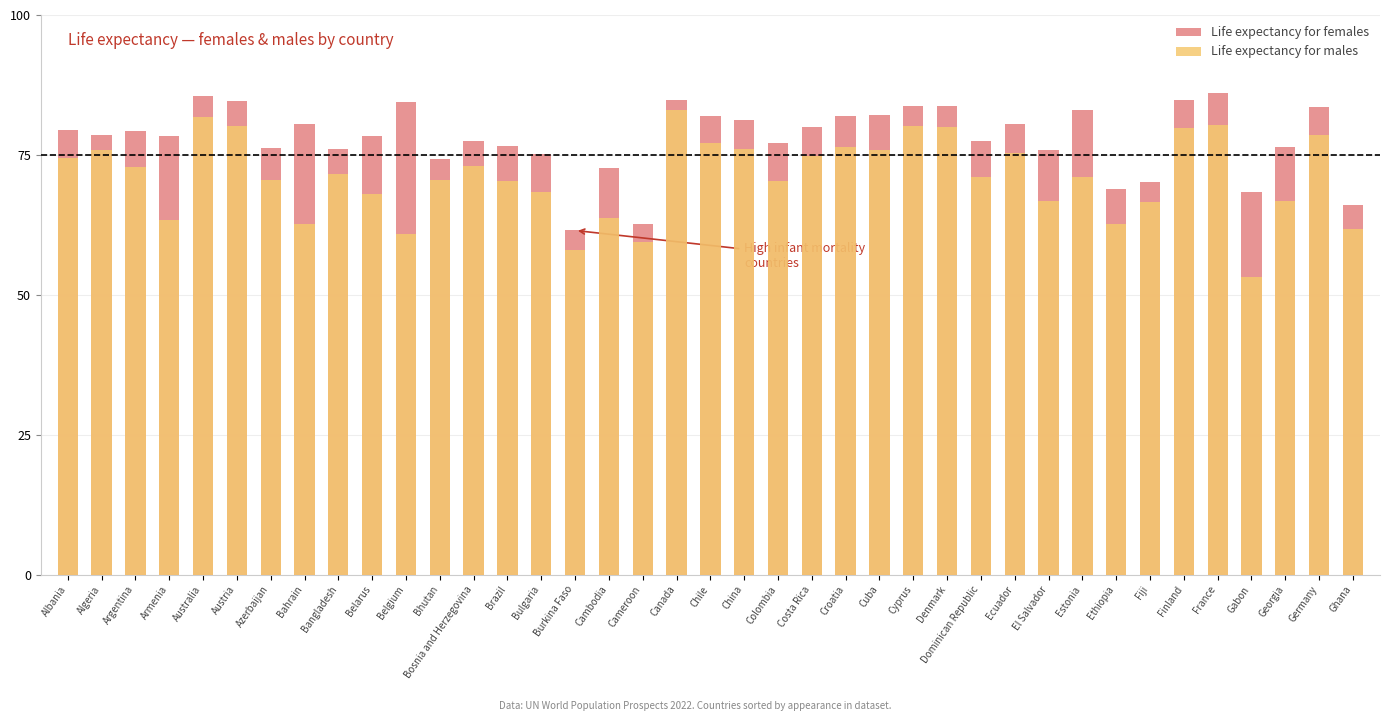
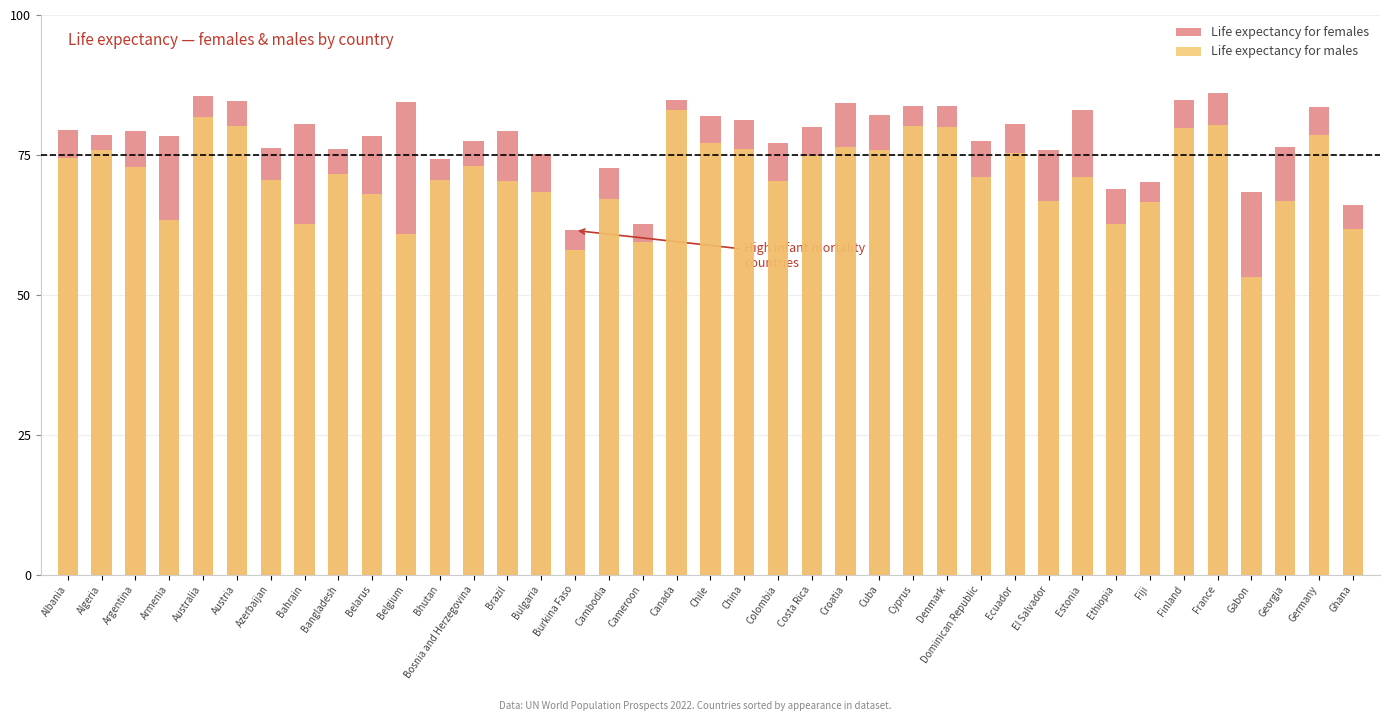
Life expectancy for females, Brazil: 77 -> 79
Life expectancy for males, Cambodia: 64 -> 67
Life expectancy for females, Croatia: 82 -> 84
